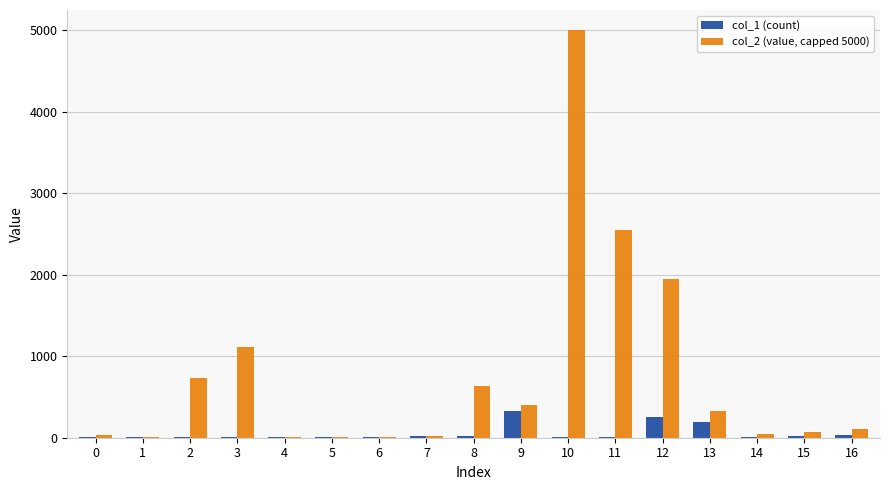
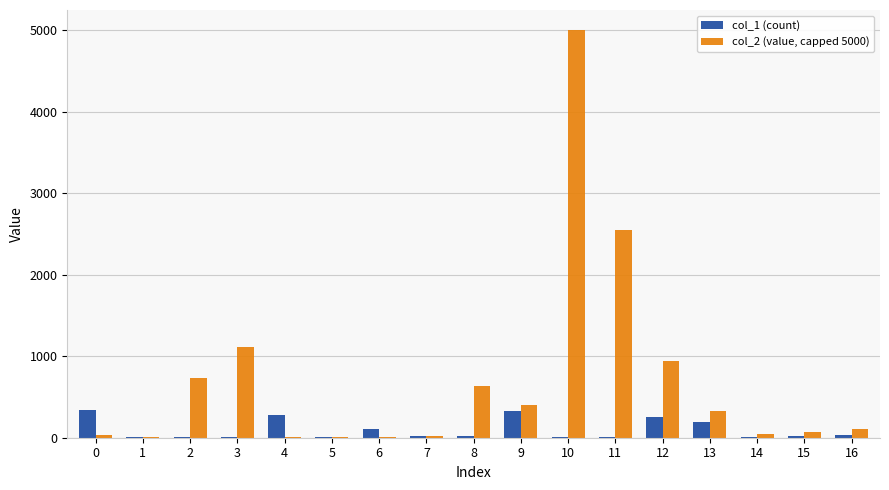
col_1 (count), 0: 0 -> 300
col_1 (count), 4: 0 -> 300
col_1 (count), 6: 0 -> 100
col_2 (value, capped 5000), 12: 1900 -> 900
